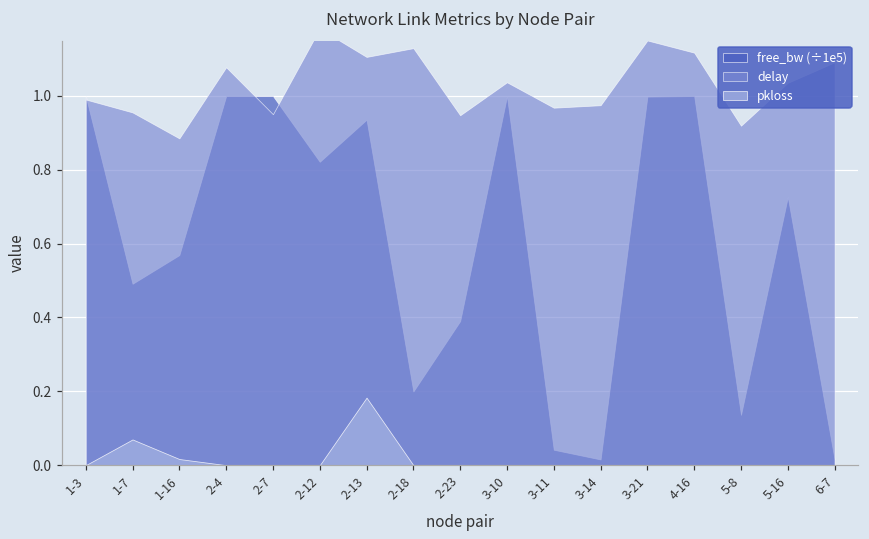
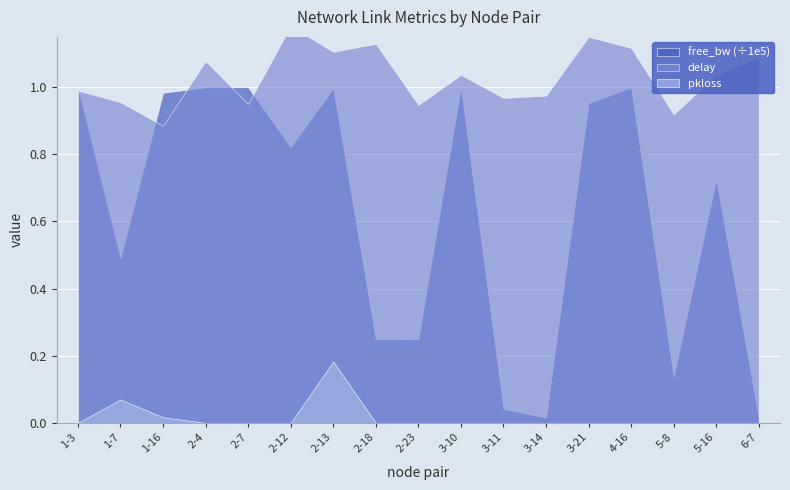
free_bw (÷1e5), 1-16: 0.57 -> 0.98
free_bw (÷1e5), 2-13: 0.94 -> 1.00
free_bw (÷1e5), 2-18: 0.20 -> 0.25
free_bw (÷1e5), 2-23: 0.39 -> 0.25
free_bw (÷1e5), 3-21: 1.00 -> 0.95
